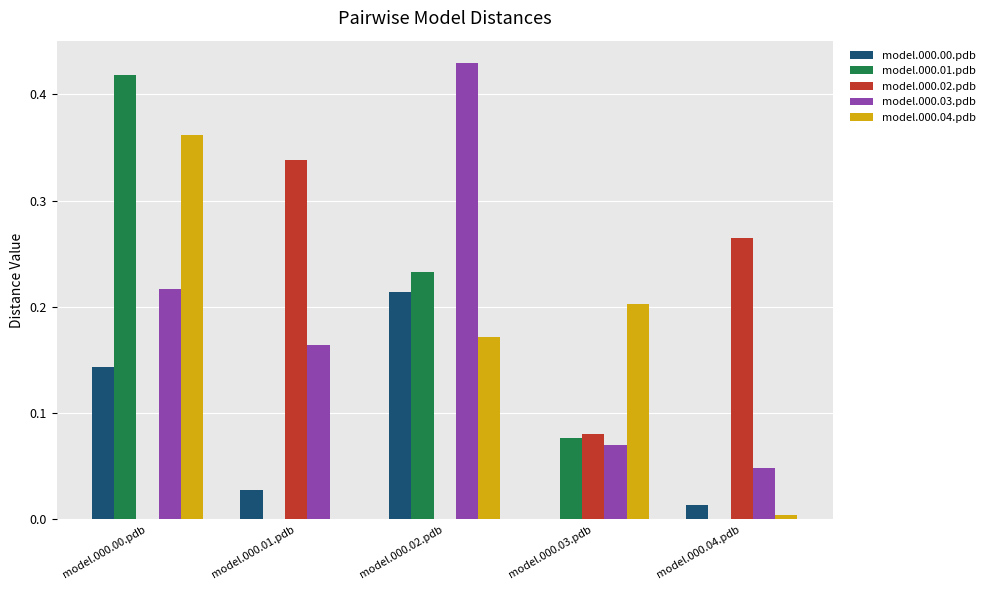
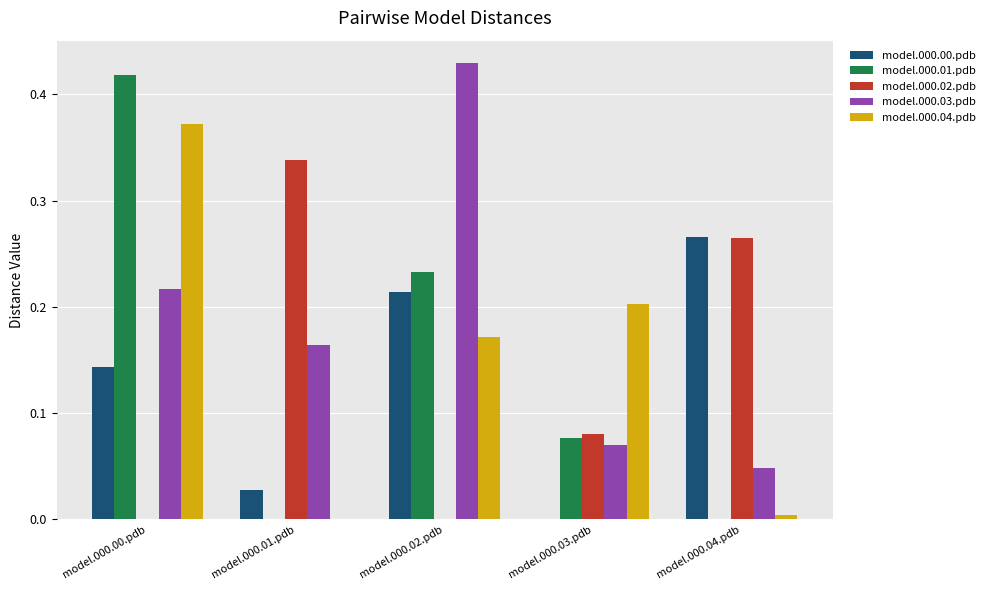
model.000.04.pdb, model.000.00.pdb: 0.362 -> 0.372
model.000.00.pdb, model.000.04.pdb: 0.014 -> 0.266
